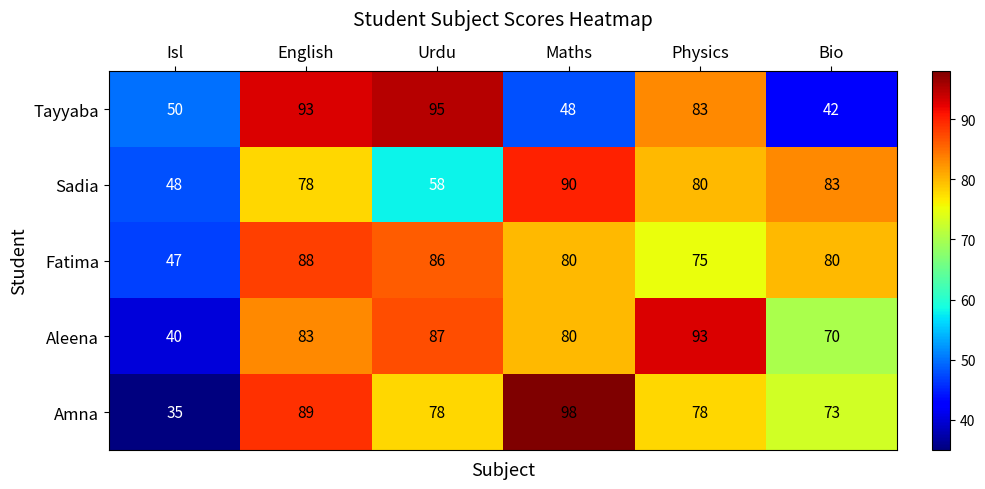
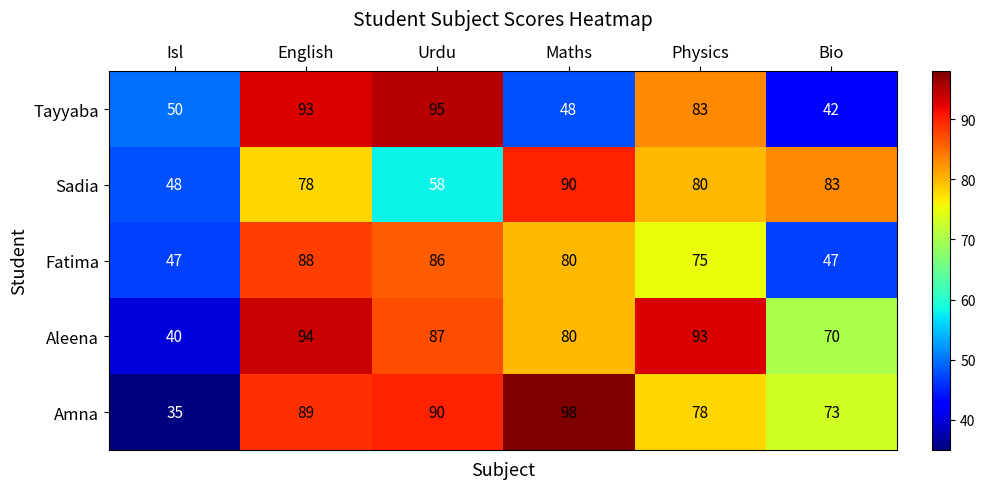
Fatima, Bio: 80 -> 47
Aleena, English: 83 -> 94
Amna, Urdu: 78 -> 90
